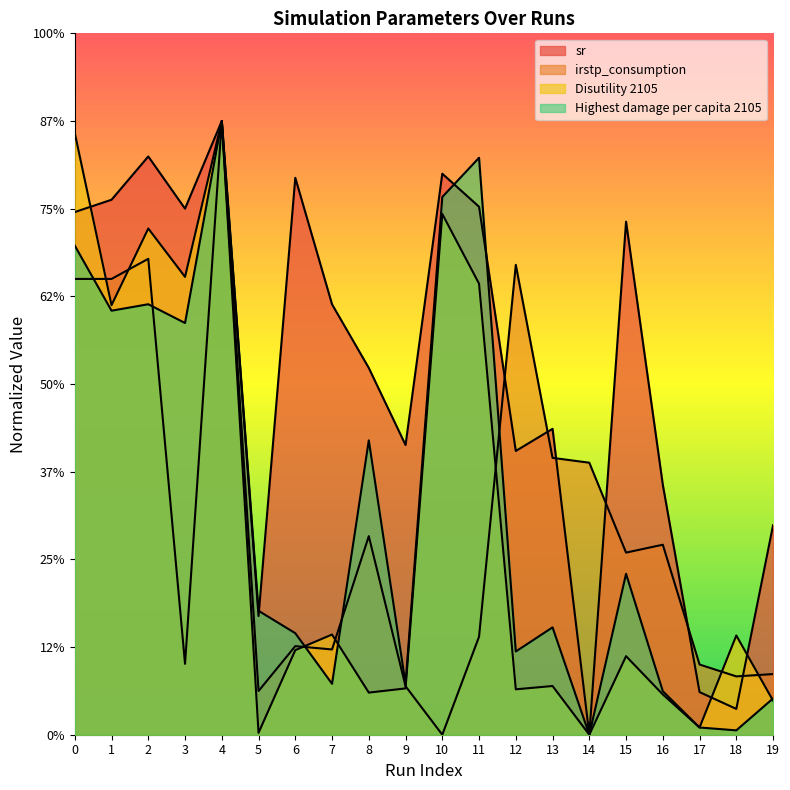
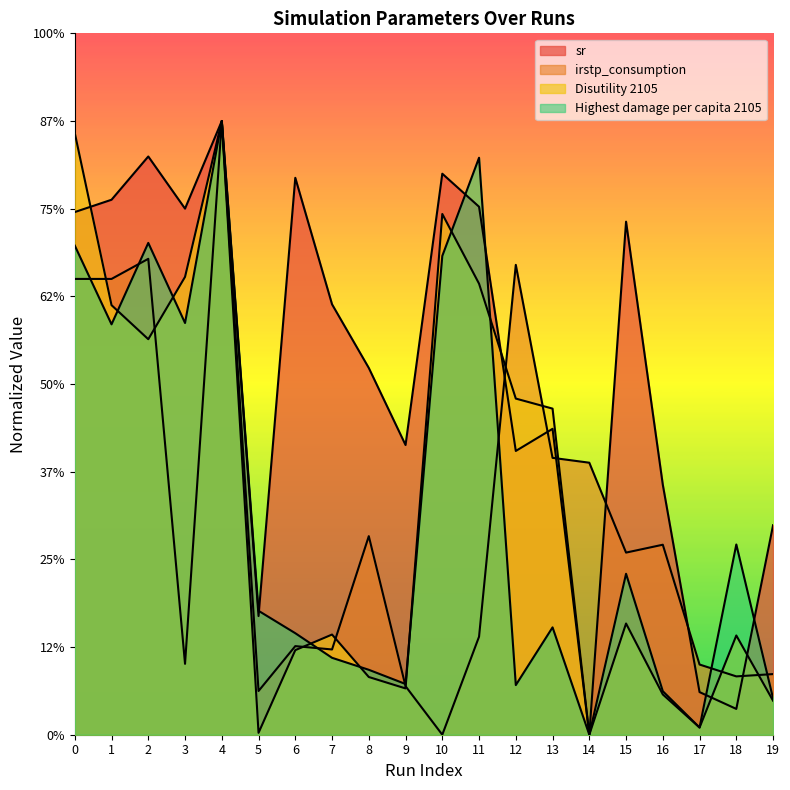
Highest damage per capita 2105, 1: 60% -> 59%
Disutility 2105, 2: 72% -> 56%
Highest damage per capita 2105, 2: 61% -> 70%
Highest damage per capita 2105, 7: 7% -> 11%
Disutility 2105, 8: 6% -> 8%
Highest damage per capita 2105, 8: 42% -> 9%
Highest damage per capita 2105, 10: 77% -> 68%
Disutility 2105, 12: 6% -> 48%
Highest damage per capita 2105, 12: 12% -> 7%
Disutility 2105, 13: 7% -> 46%
Disutility 2105, 15: 11% -> 16%
Highest damage per capita 2105, 18: 1% -> 27%
